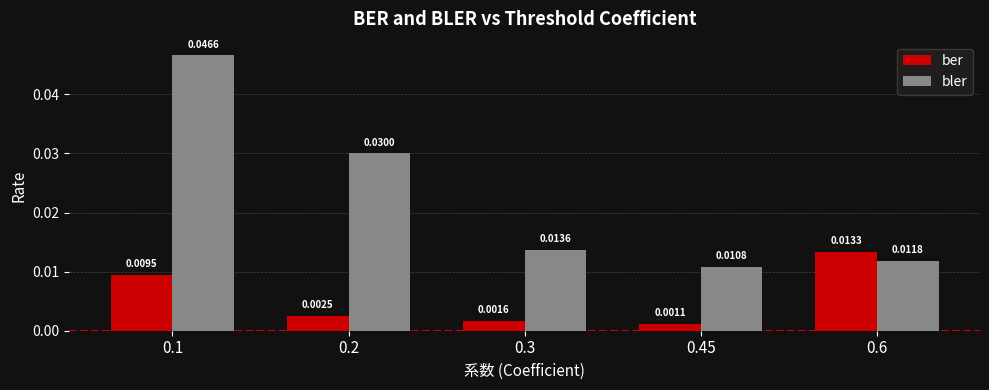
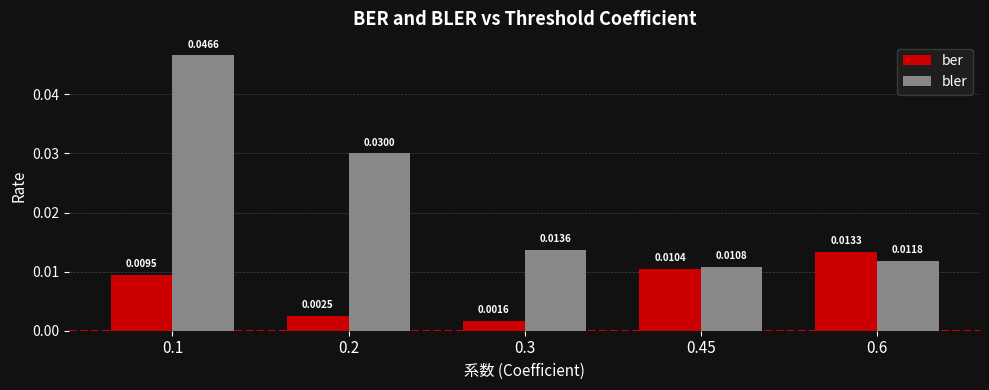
ber, 0.45: 0.0011 -> 0.0104
